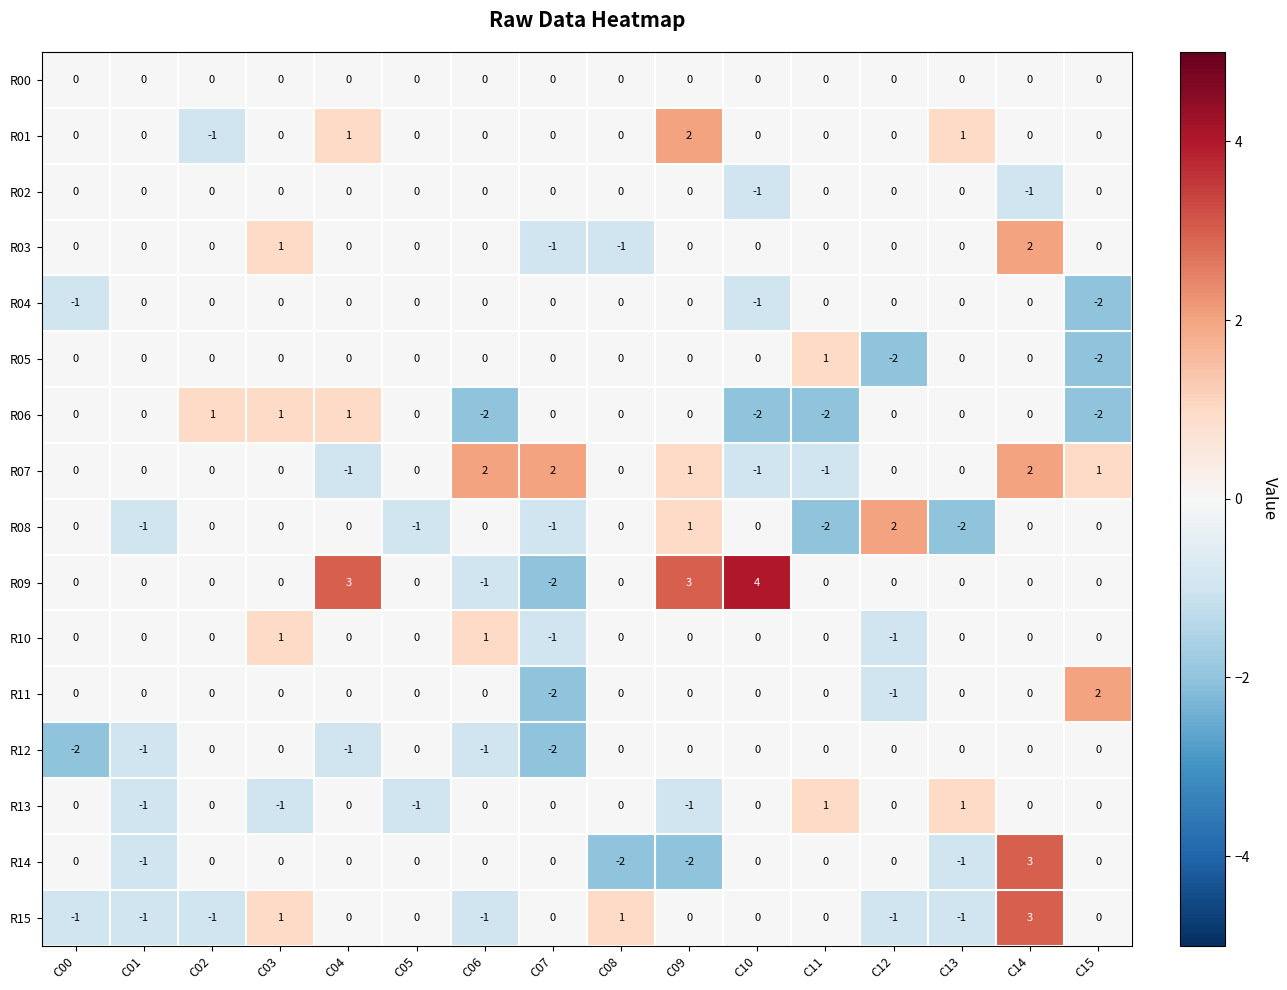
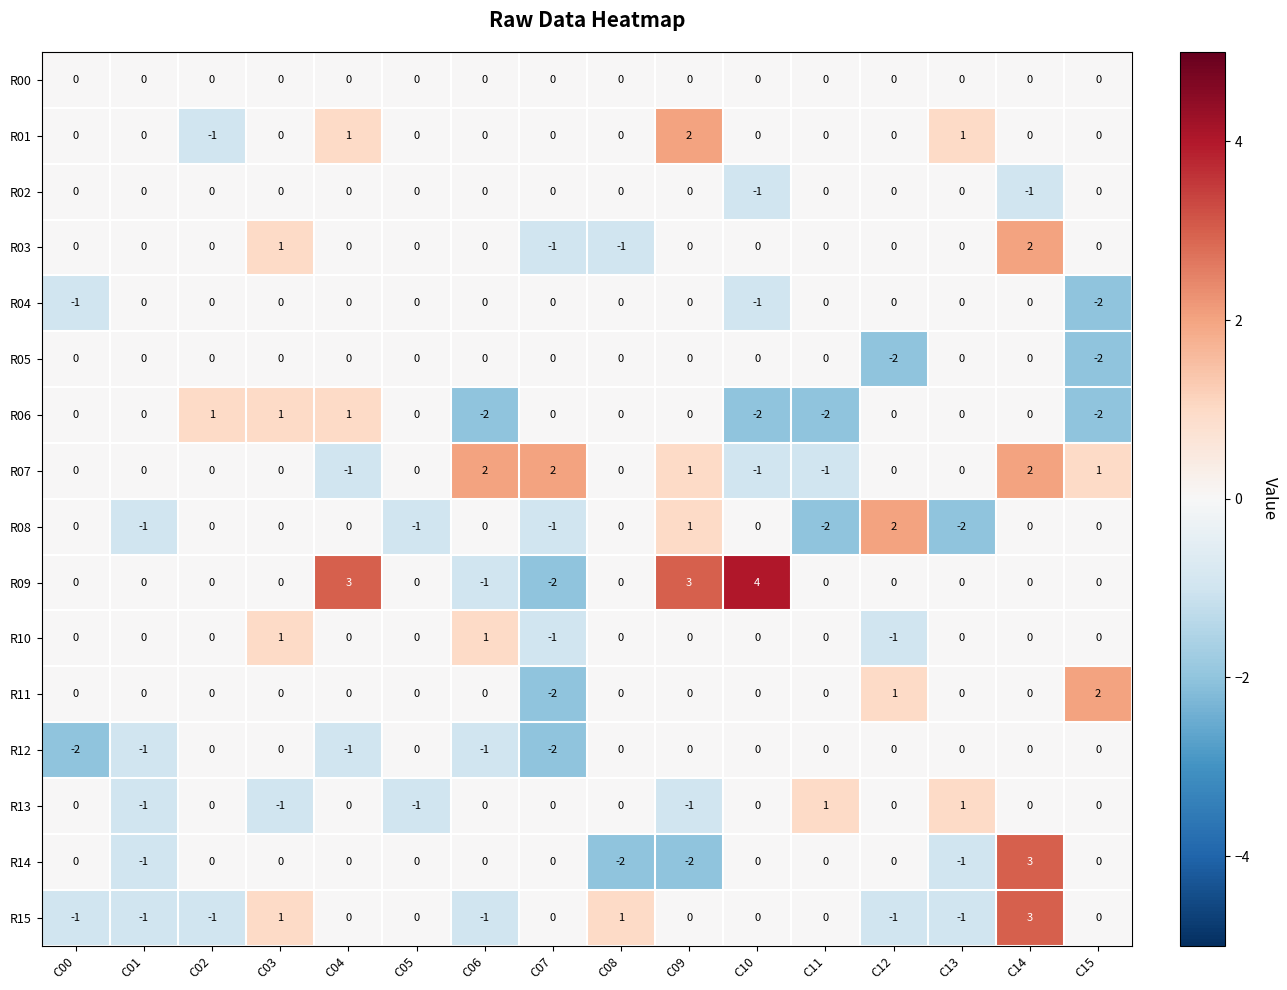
R05, C11: 1 -> 0
R11, C12: -1 -> 1
